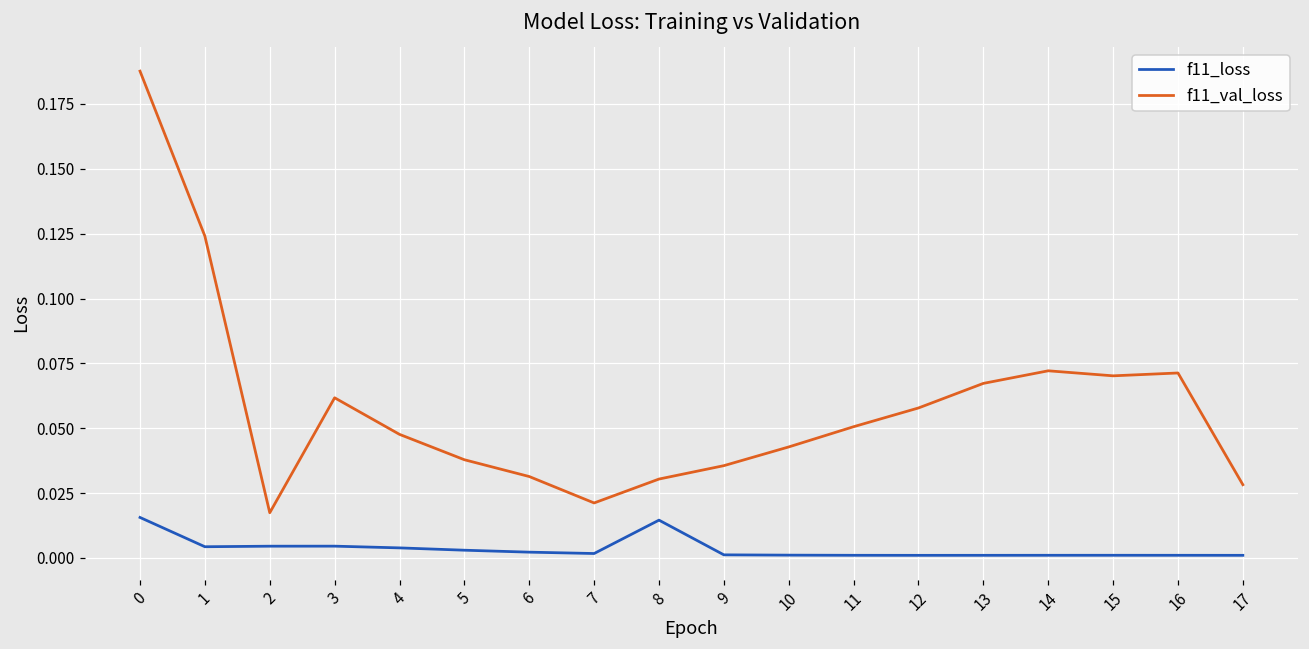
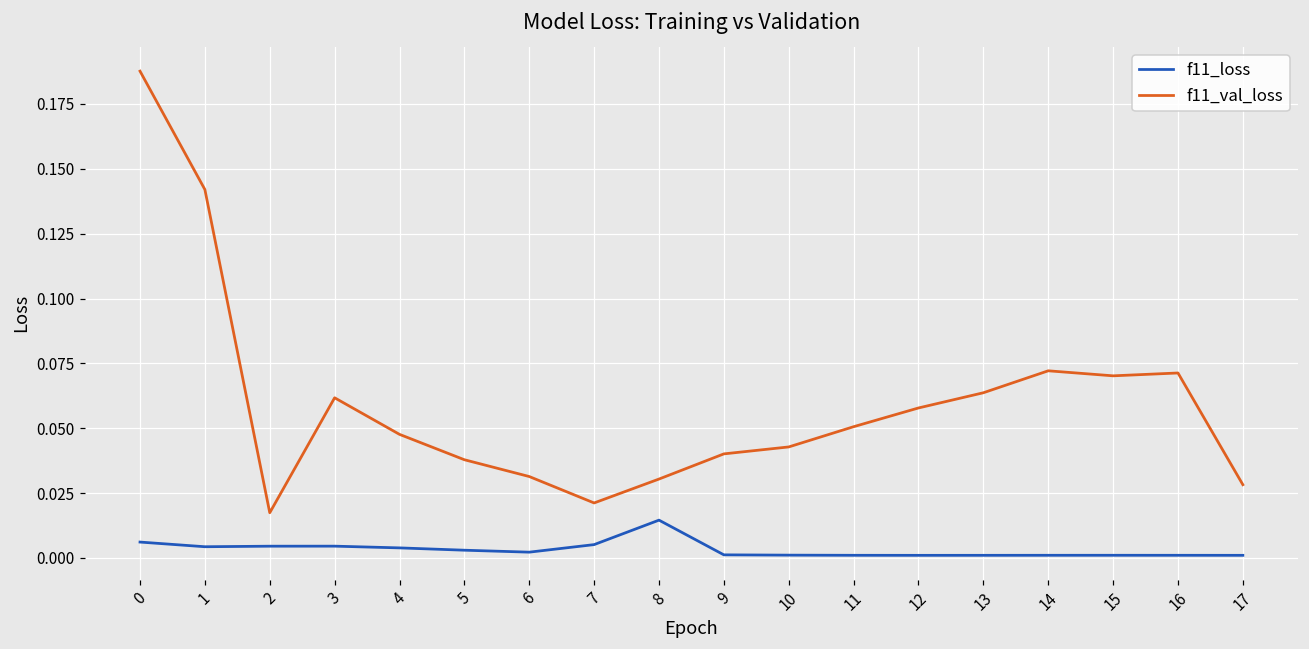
f11_loss, 0: 0.016 -> 0.006
f11_val_loss, 1: 0.124 -> 0.142
f11_loss, 7: 0.002 -> 0.005
f11_val_loss, 9: 0.036 -> 0.040
f11_val_loss, 13: 0.067 -> 0.064
